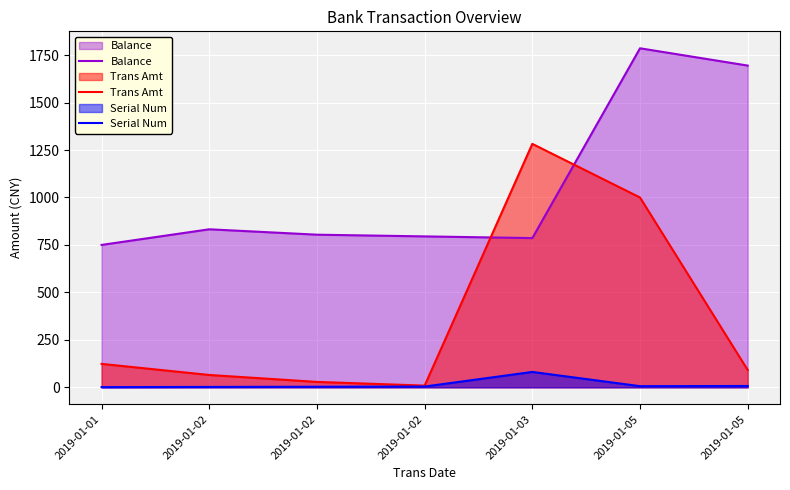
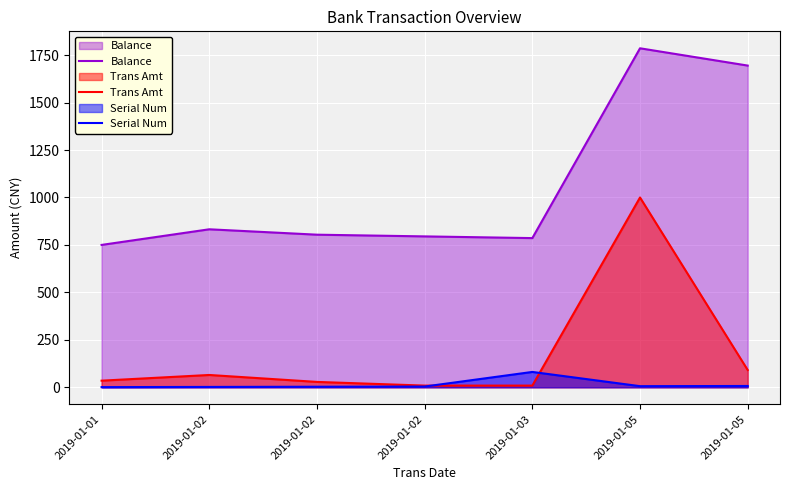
Trans Amt, 2019-01-01: 120 -> 40
Trans Amt, 2019-01-03: 1280 -> 10
